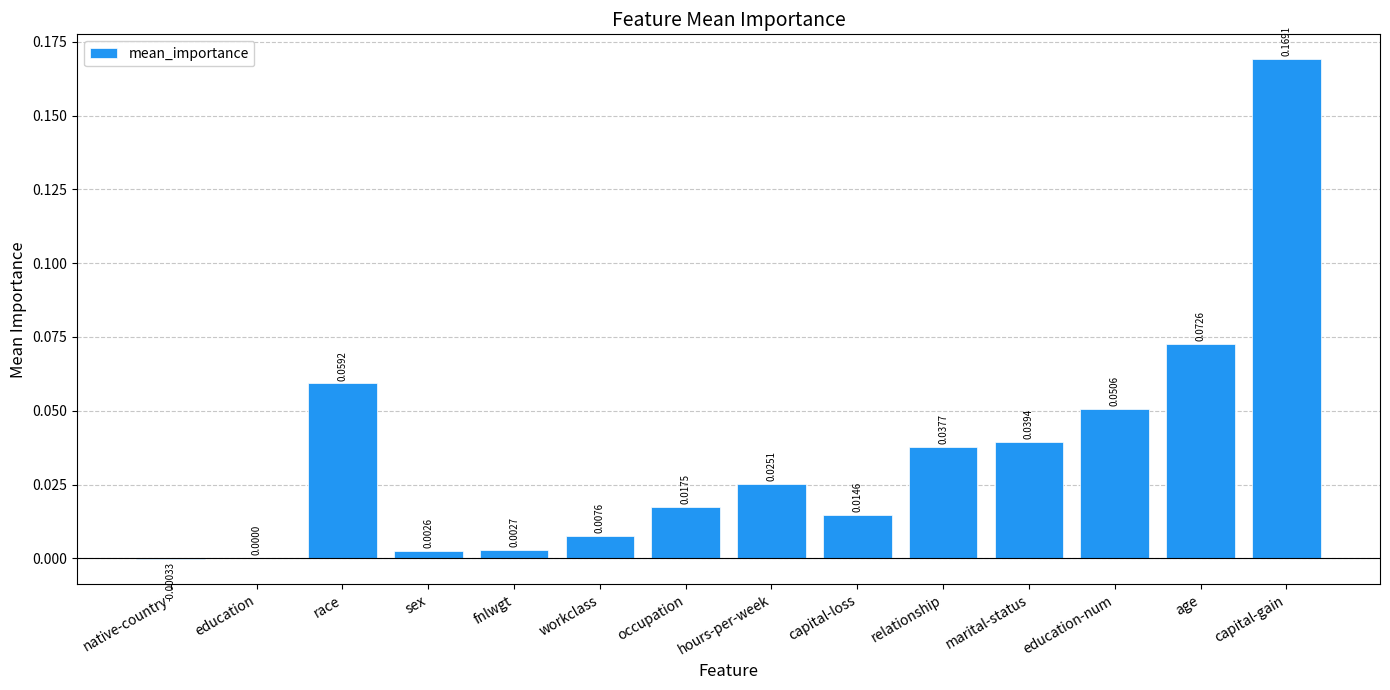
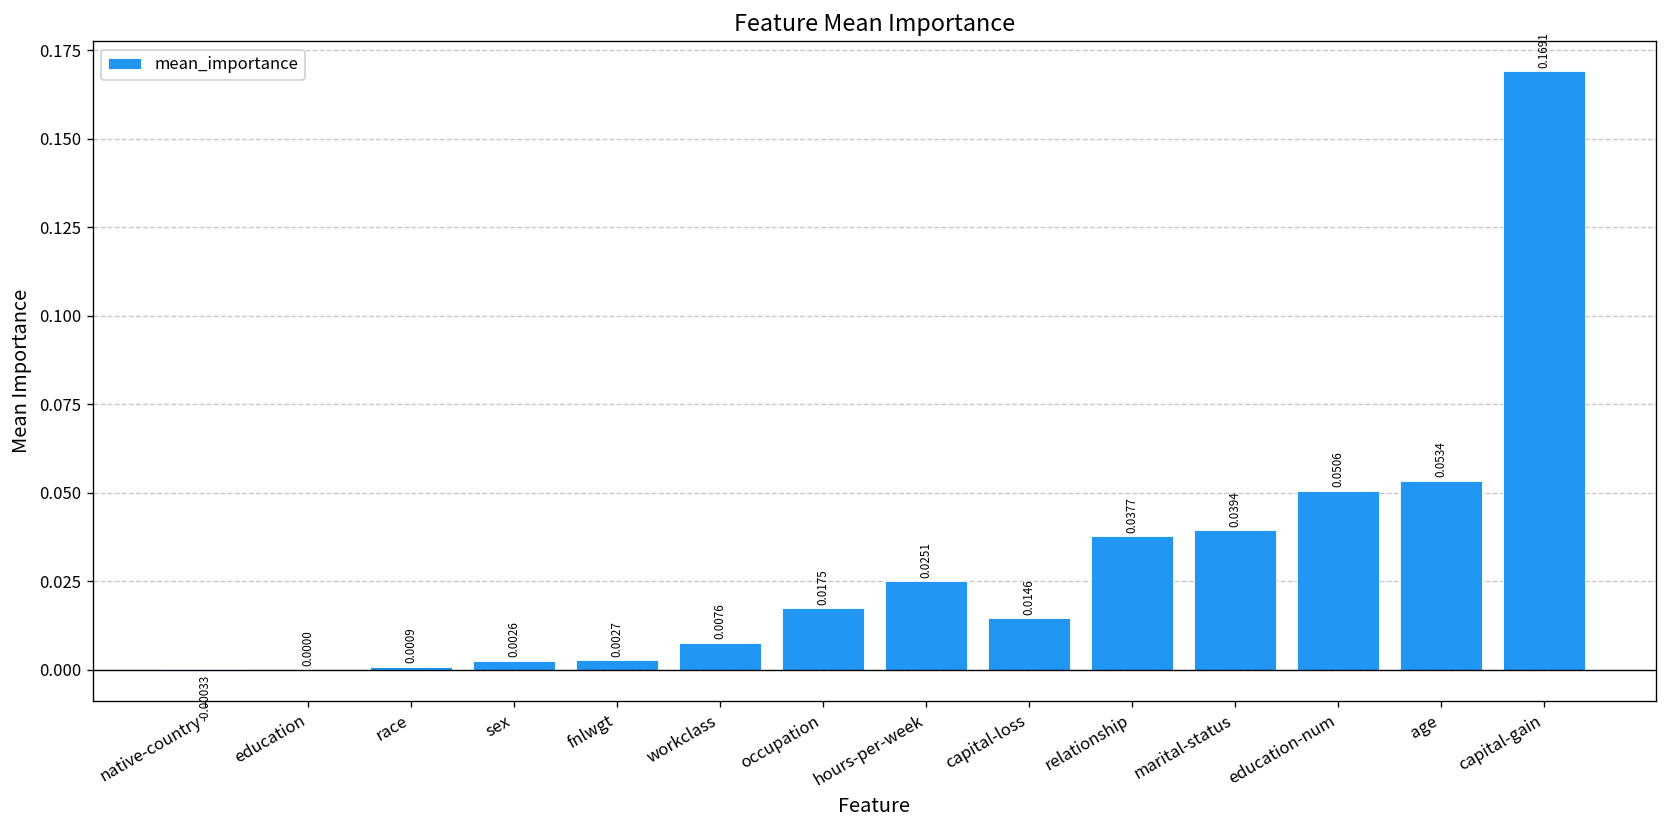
race: 0.0592 -> 0.0009
age: 0.0726 -> 0.0534
